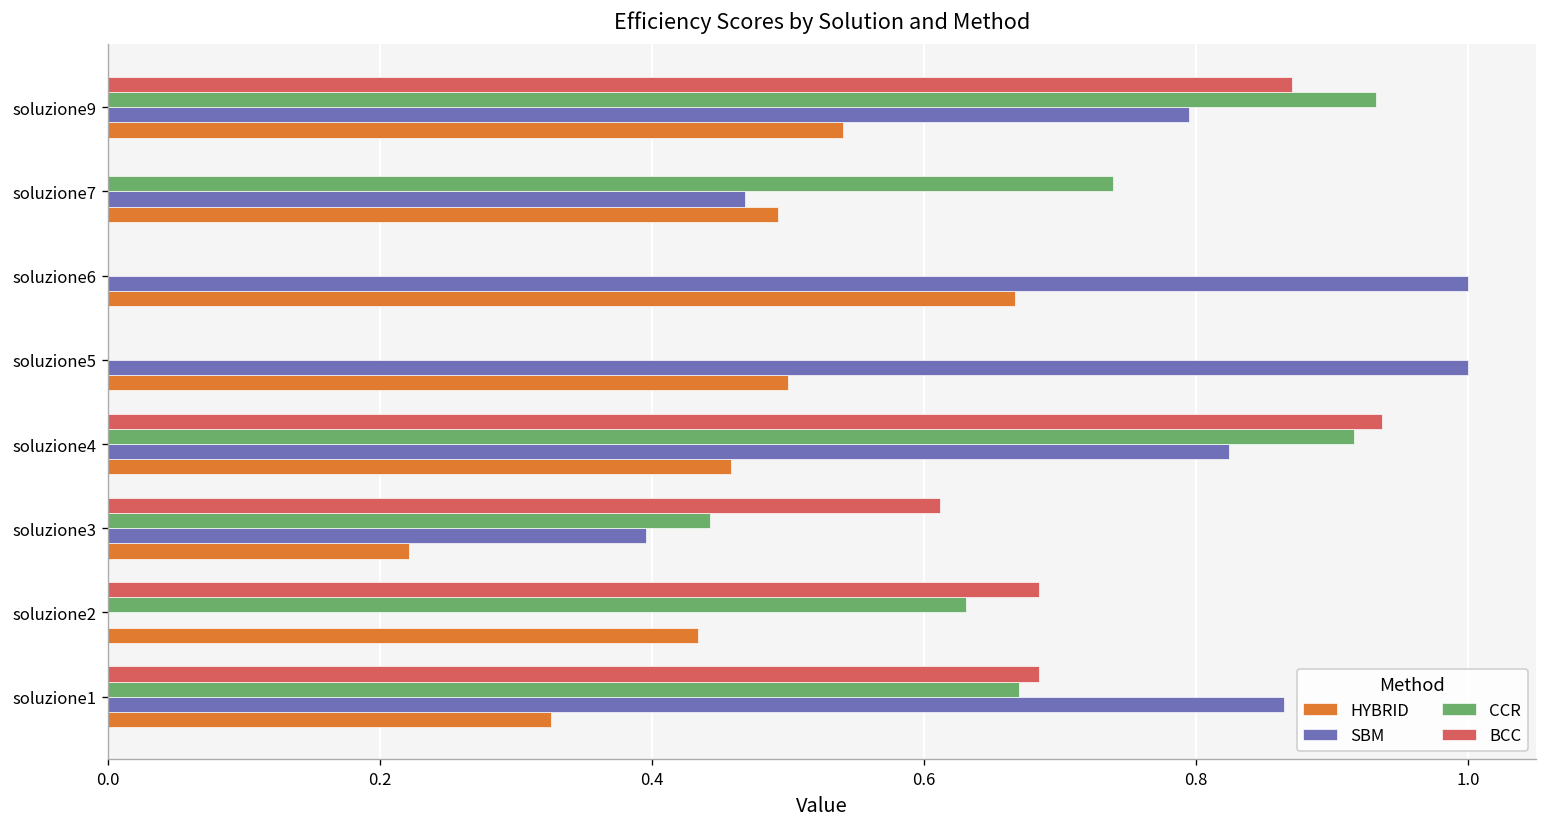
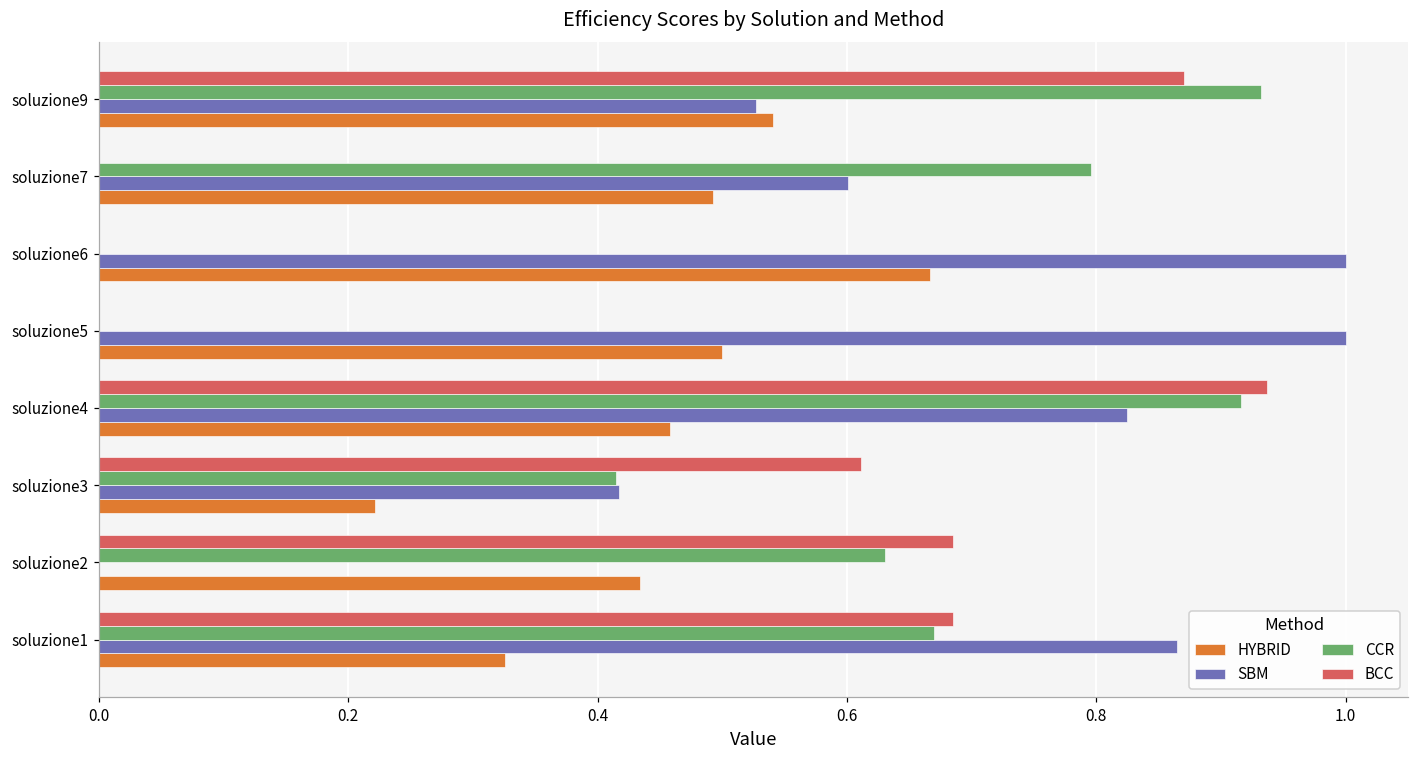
SBM, soluzione9: 0.795 -> 0.527
CCR, soluzione7: 0.739 -> 0.796
SBM, soluzione7: 0.469 -> 0.601
CCR, soluzione3: 0.443 -> 0.415
SBM, soluzione3: 0.396 -> 0.417
